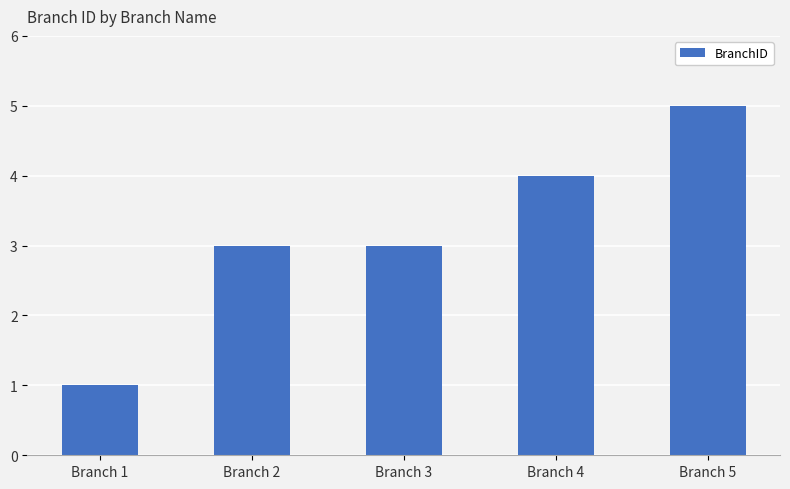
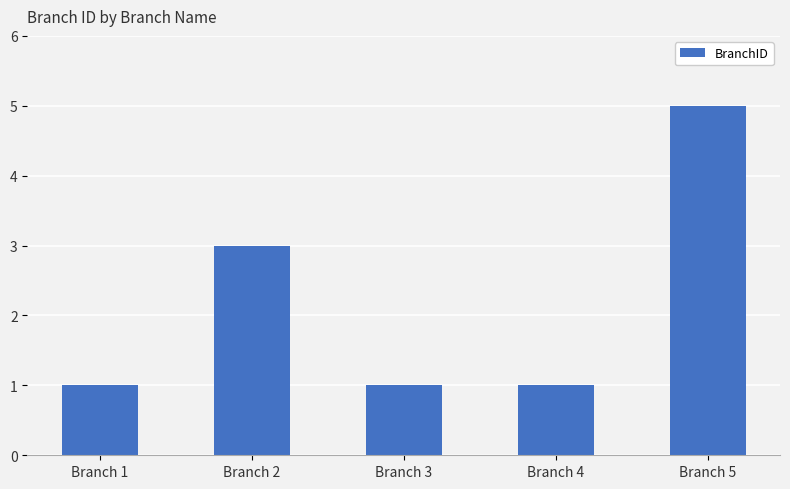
Branch 3: 3 -> 1
Branch 4: 4 -> 1
